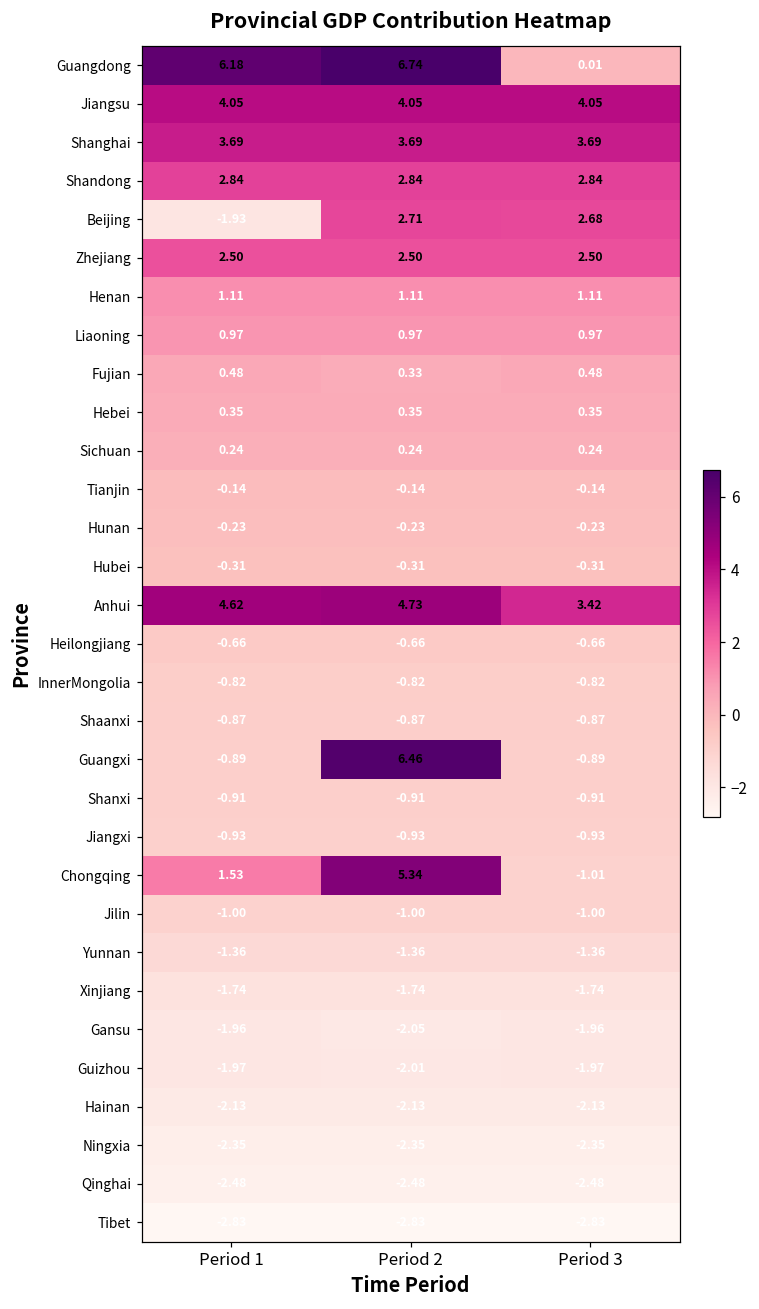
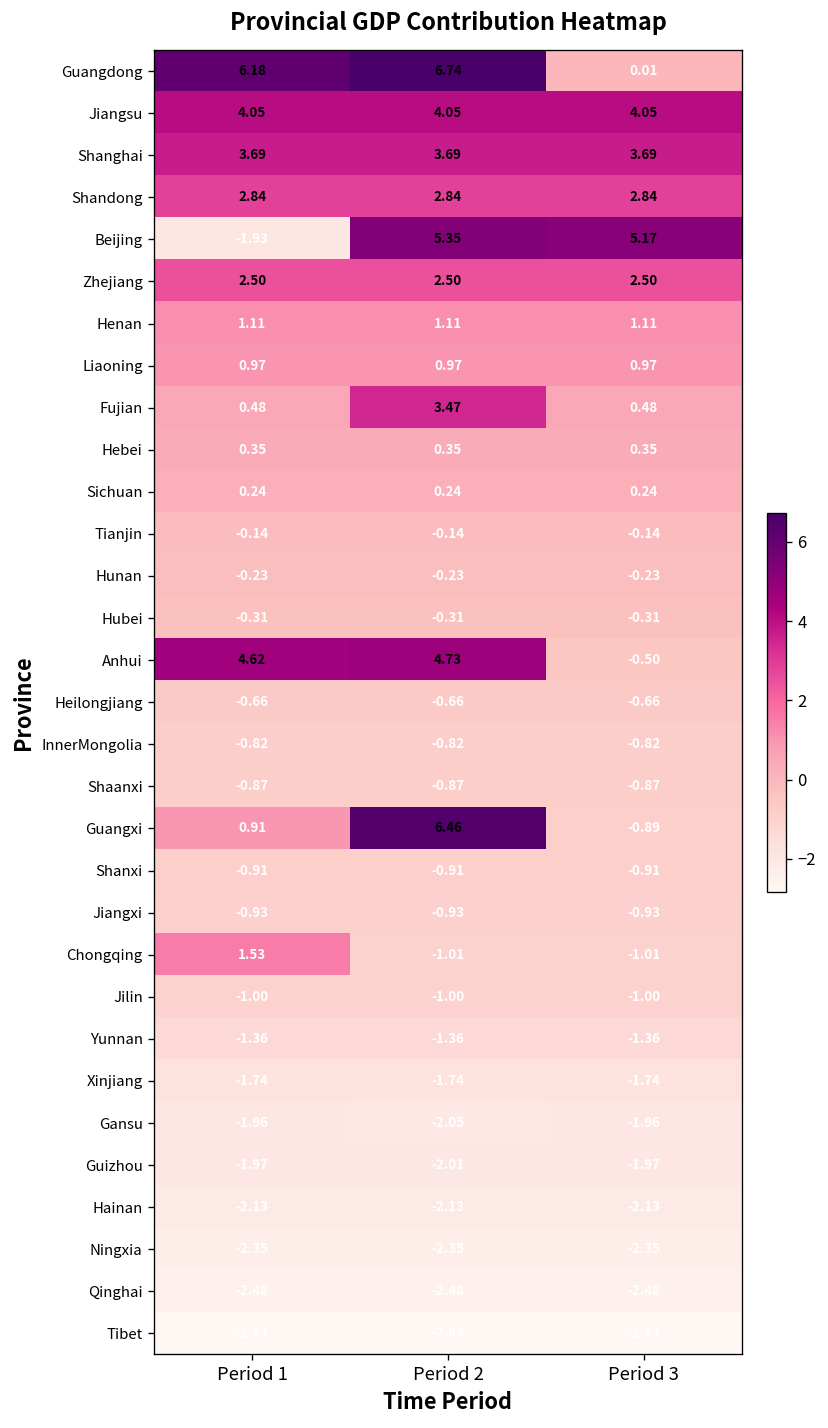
Beijing, Period 2: 2.71 -> 5.35
Beijing, Period 3: 2.68 -> 5.17
Fujian, Period 2: 0.33 -> 3.47
Anhui, Period 3: 3.42 -> -0.50
Guangxi, Period 1: -0.89 -> 0.91
Chongqing, Period 2: 5.34 -> -1.01
